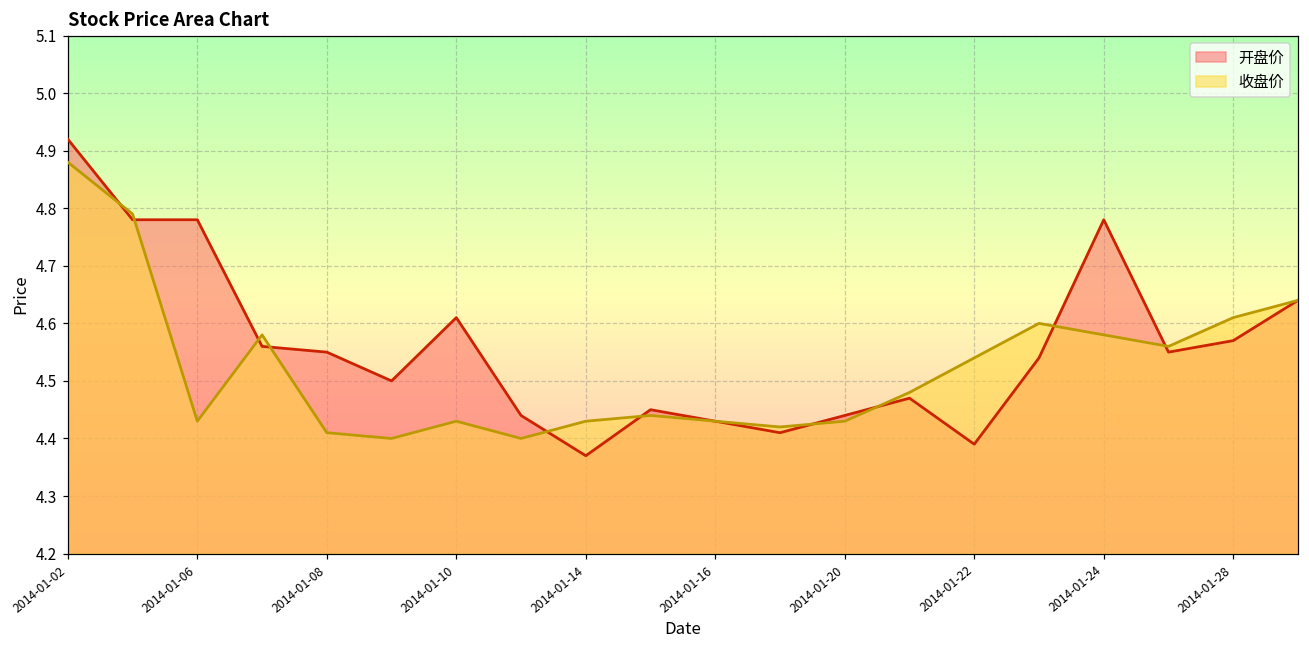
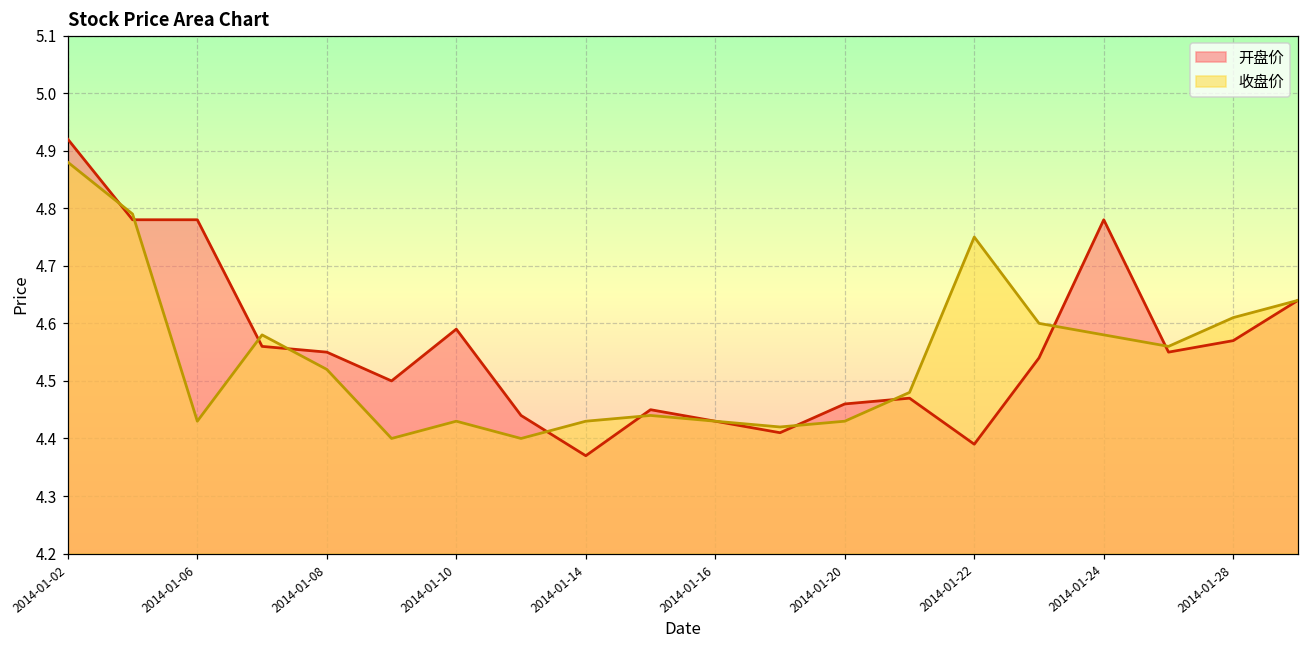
收盘价, 2014-01-08: 4.41 -> 4.52
开盘价, 2014-01-10: 4.61 -> 4.59
开盘价, 2014-01-20: 4.44 -> 4.46
收盘价, 2014-01-22: 4.54 -> 4.75
